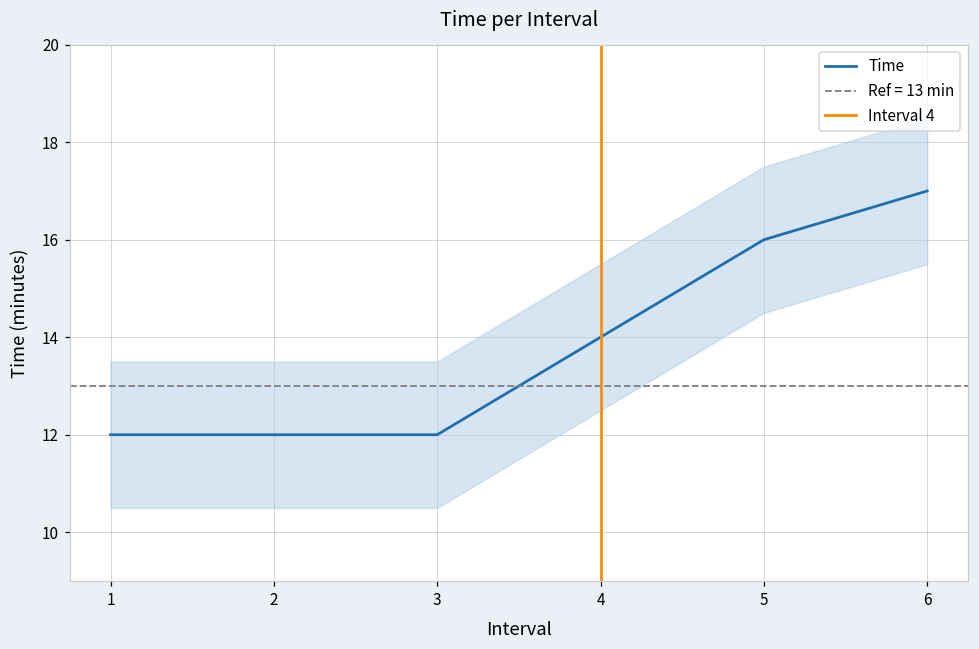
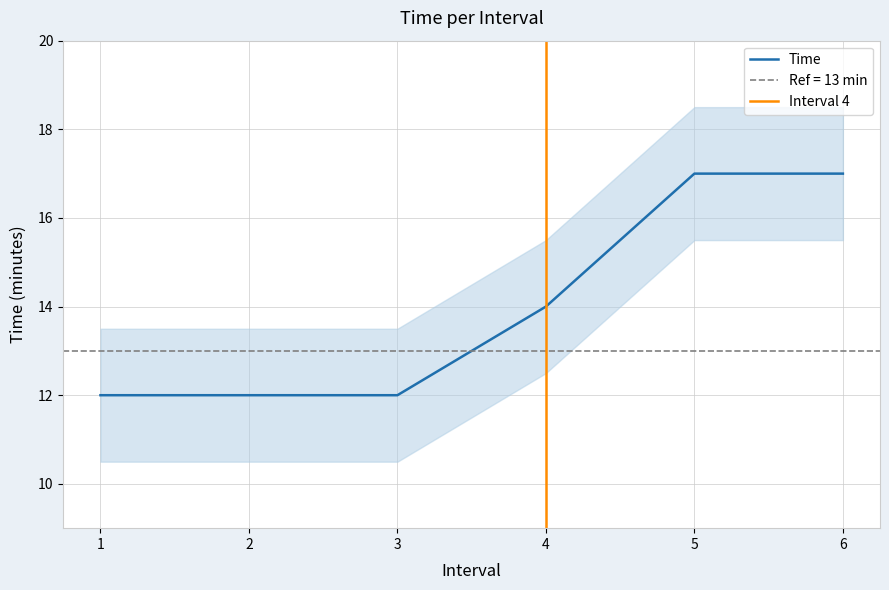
Time, 5: 16 -> 17
